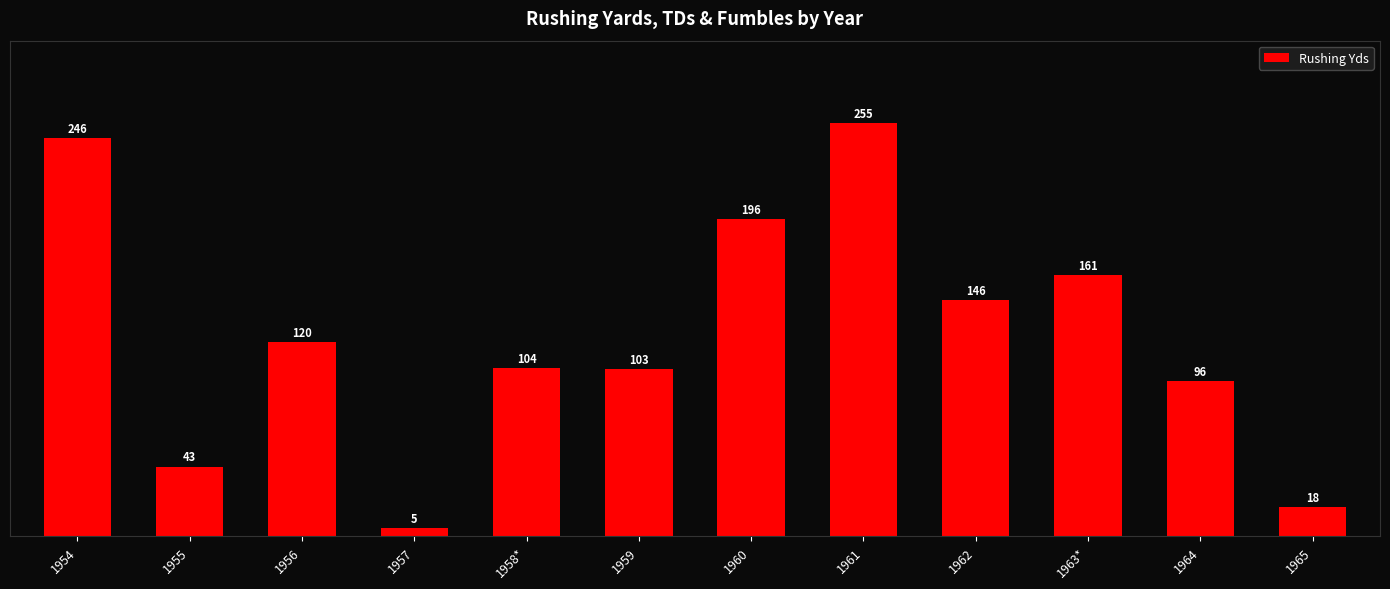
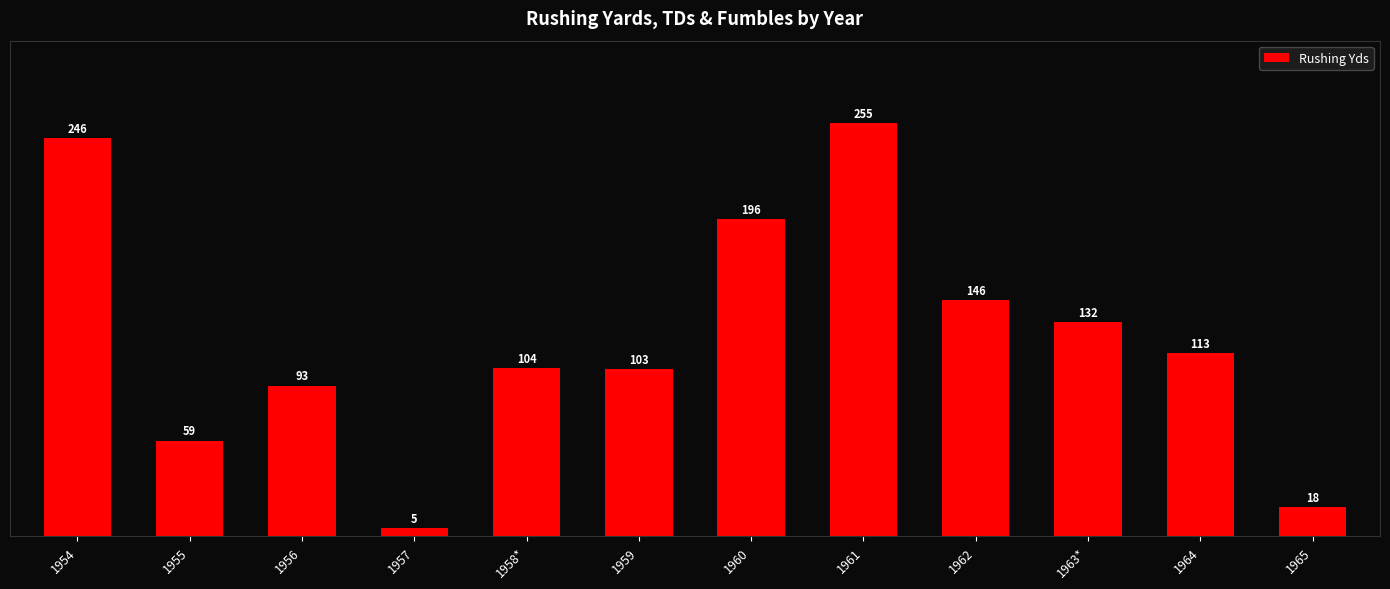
1955: 43 -> 59
1956: 120 -> 93
1963*: 161 -> 132
1964: 96 -> 113
